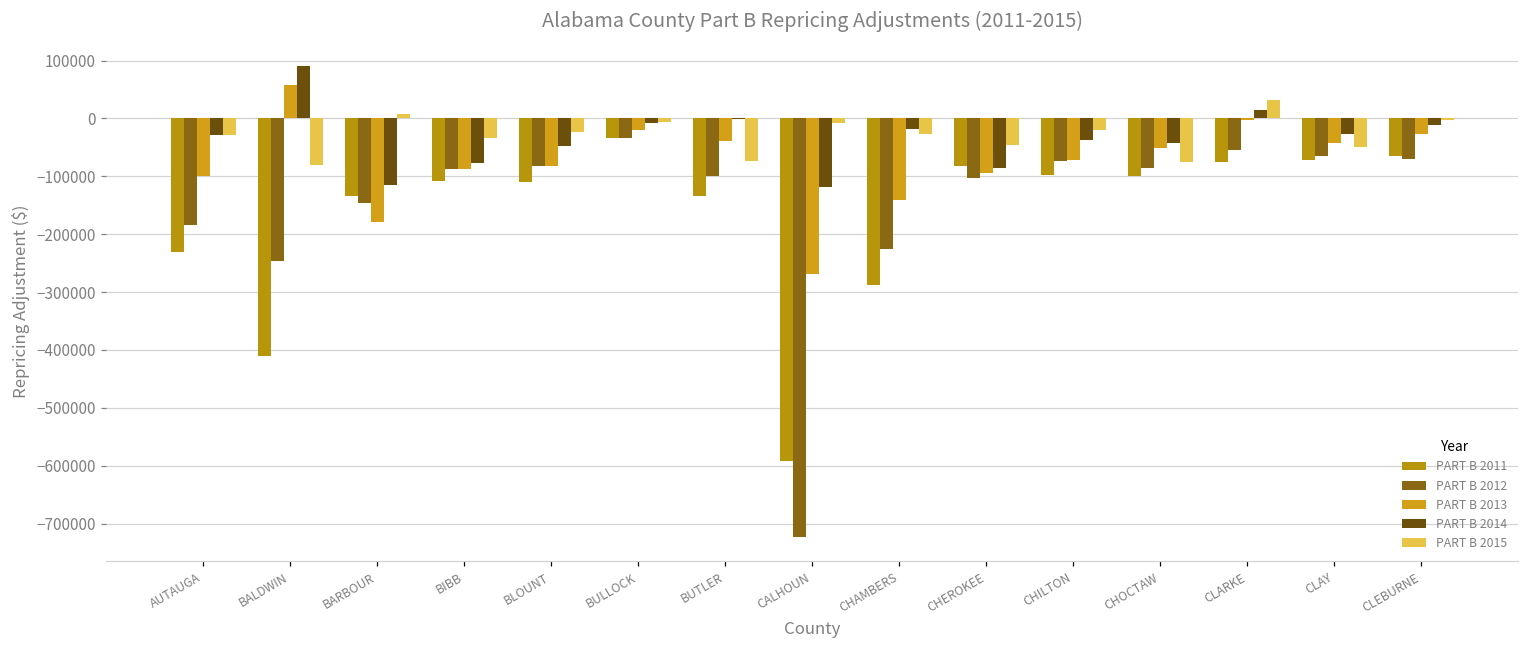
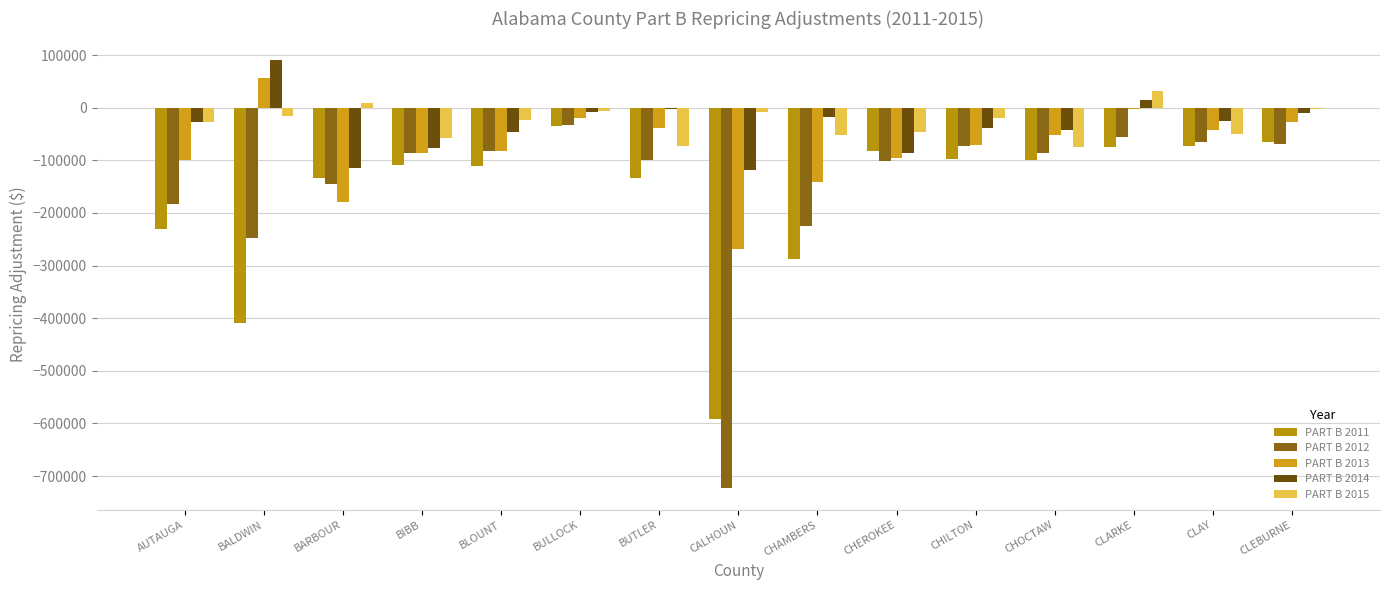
PART B 2015, BALDWIN: -80000 -> -20000
PART B 2015, BIBB: -30000 -> -60000
PART B 2015, CHAMBERS: -30000 -> -50000
